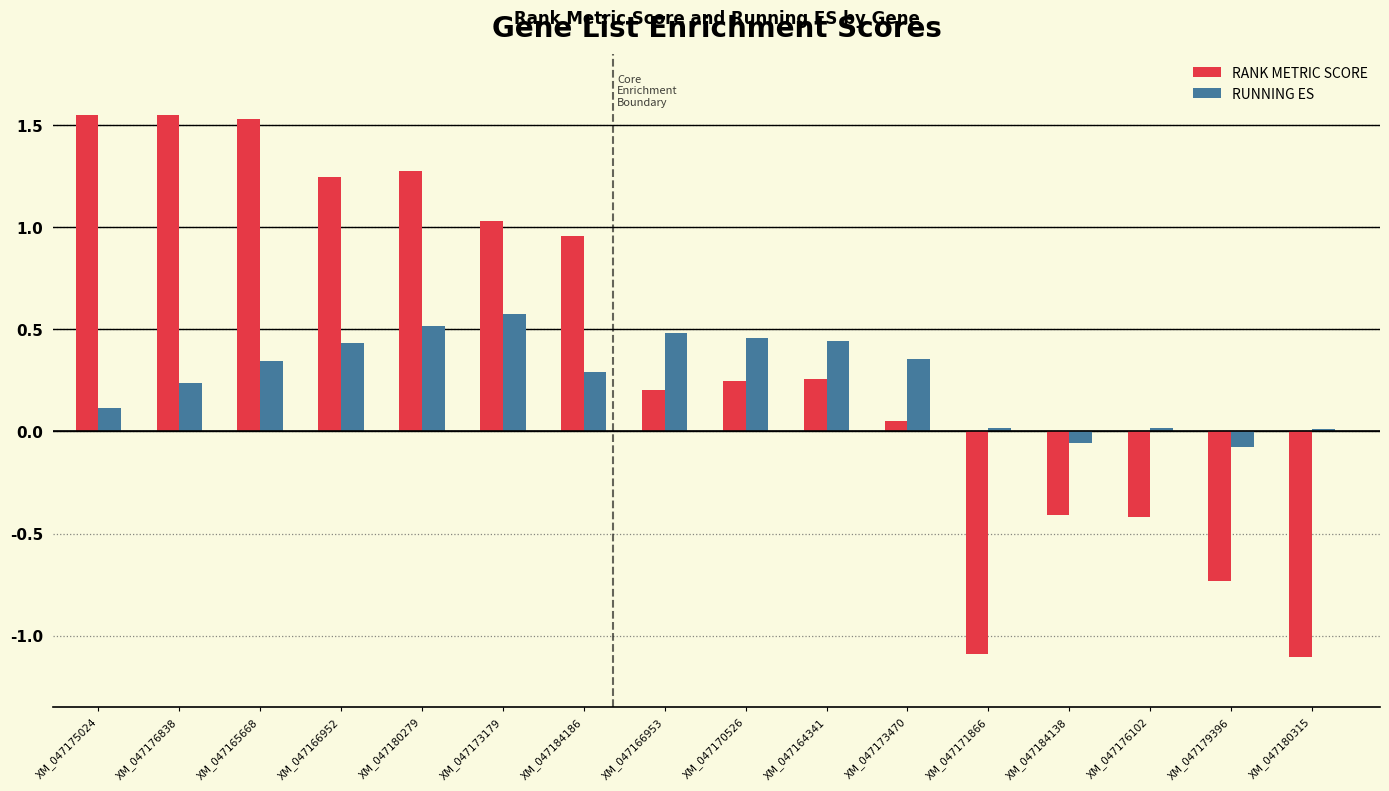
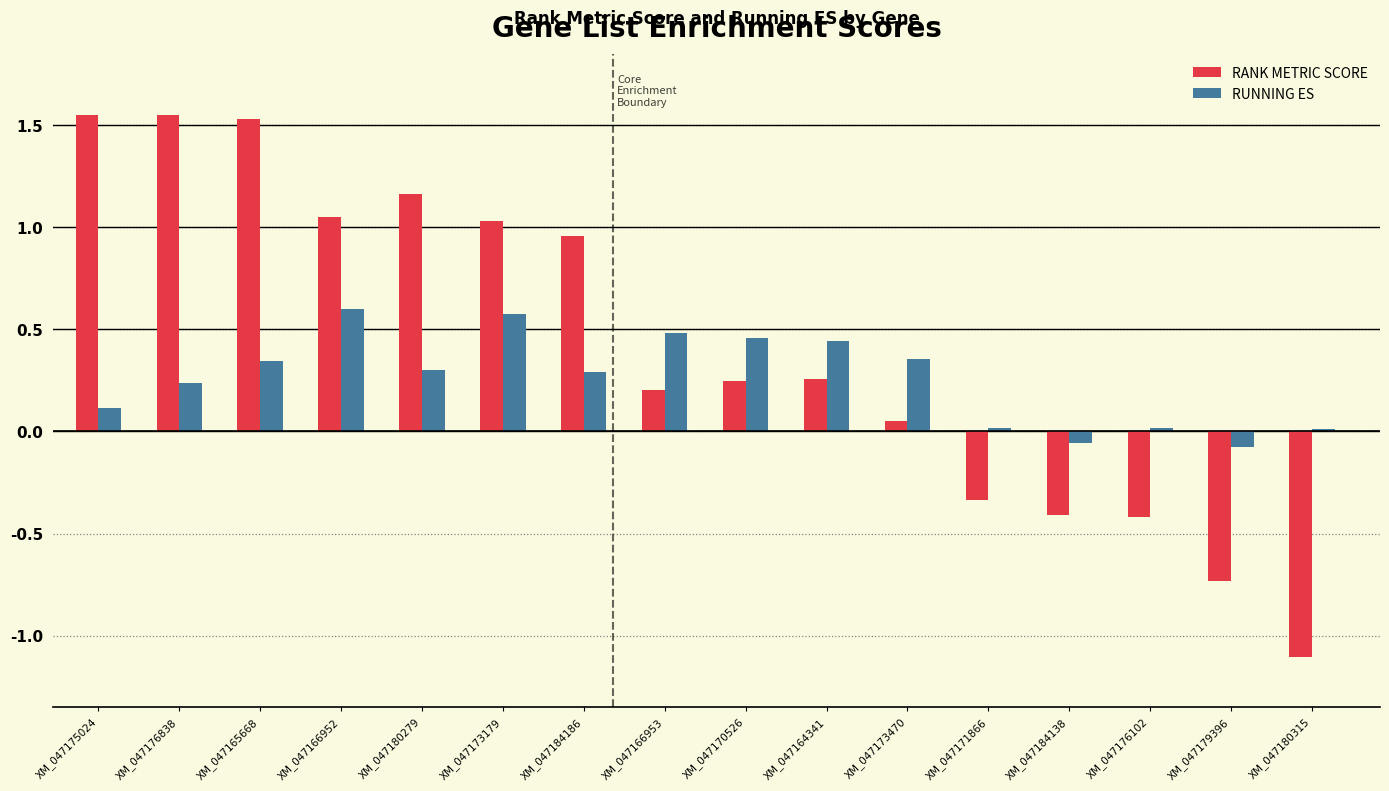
RANK METRIC SCORE, XM_047166952: 1.25 -> 1.05
RUNNING ES, XM_047166952: 0.43 -> 0.60
RANK METRIC SCORE, XM_047180279: 1.27 -> 1.16
RUNNING ES, XM_047180279: 0.51 -> 0.30
RANK METRIC SCORE, XM_047171866: -1.09 -> -0.34
